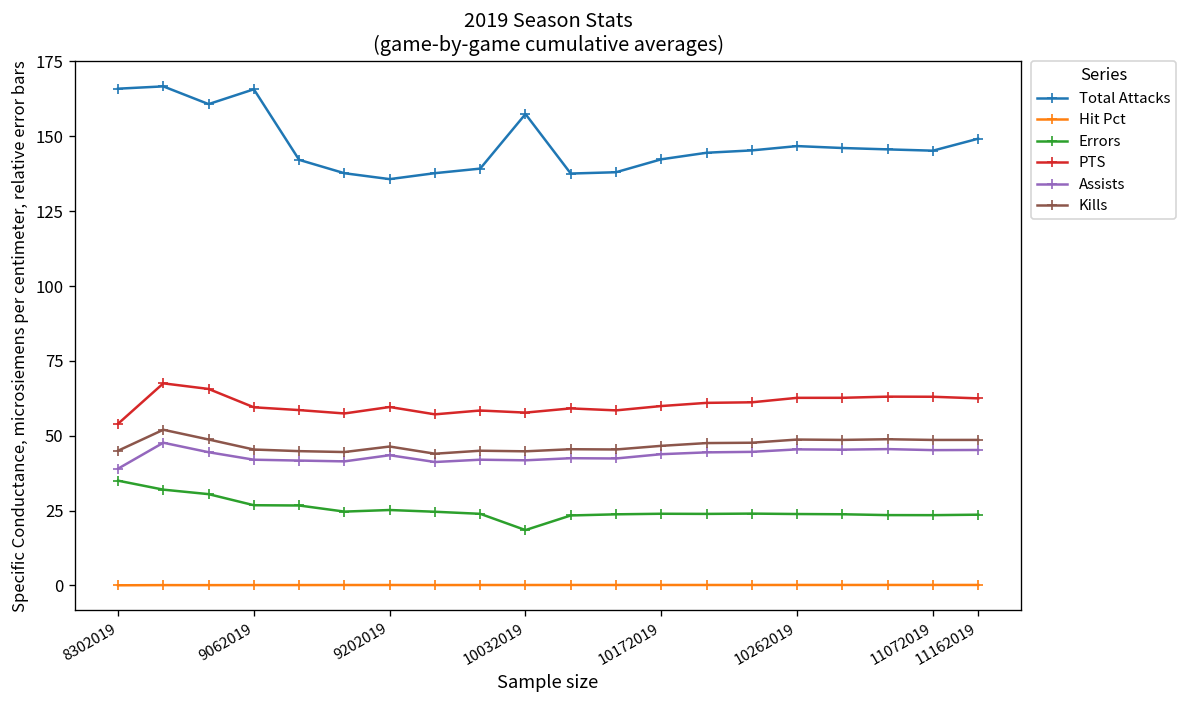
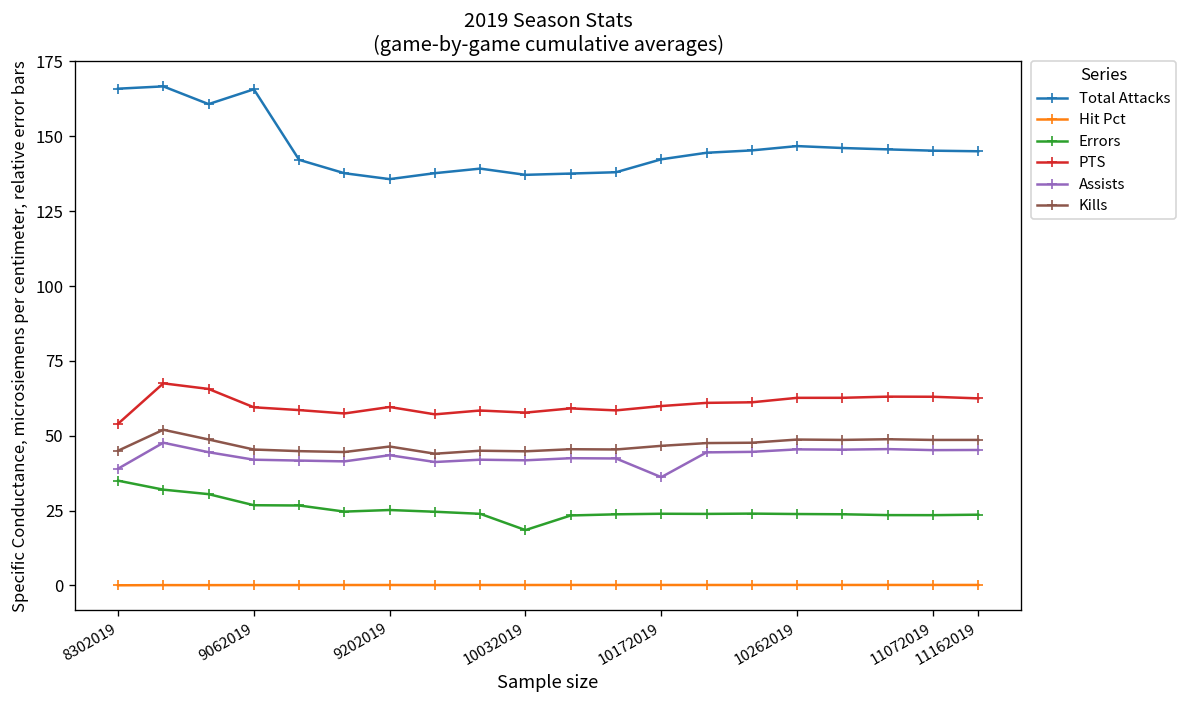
Total Attacks, 10032019: 157 -> 137
Assists, 10172019: 44 -> 36
Total Attacks, 11162019: 149 -> 145
